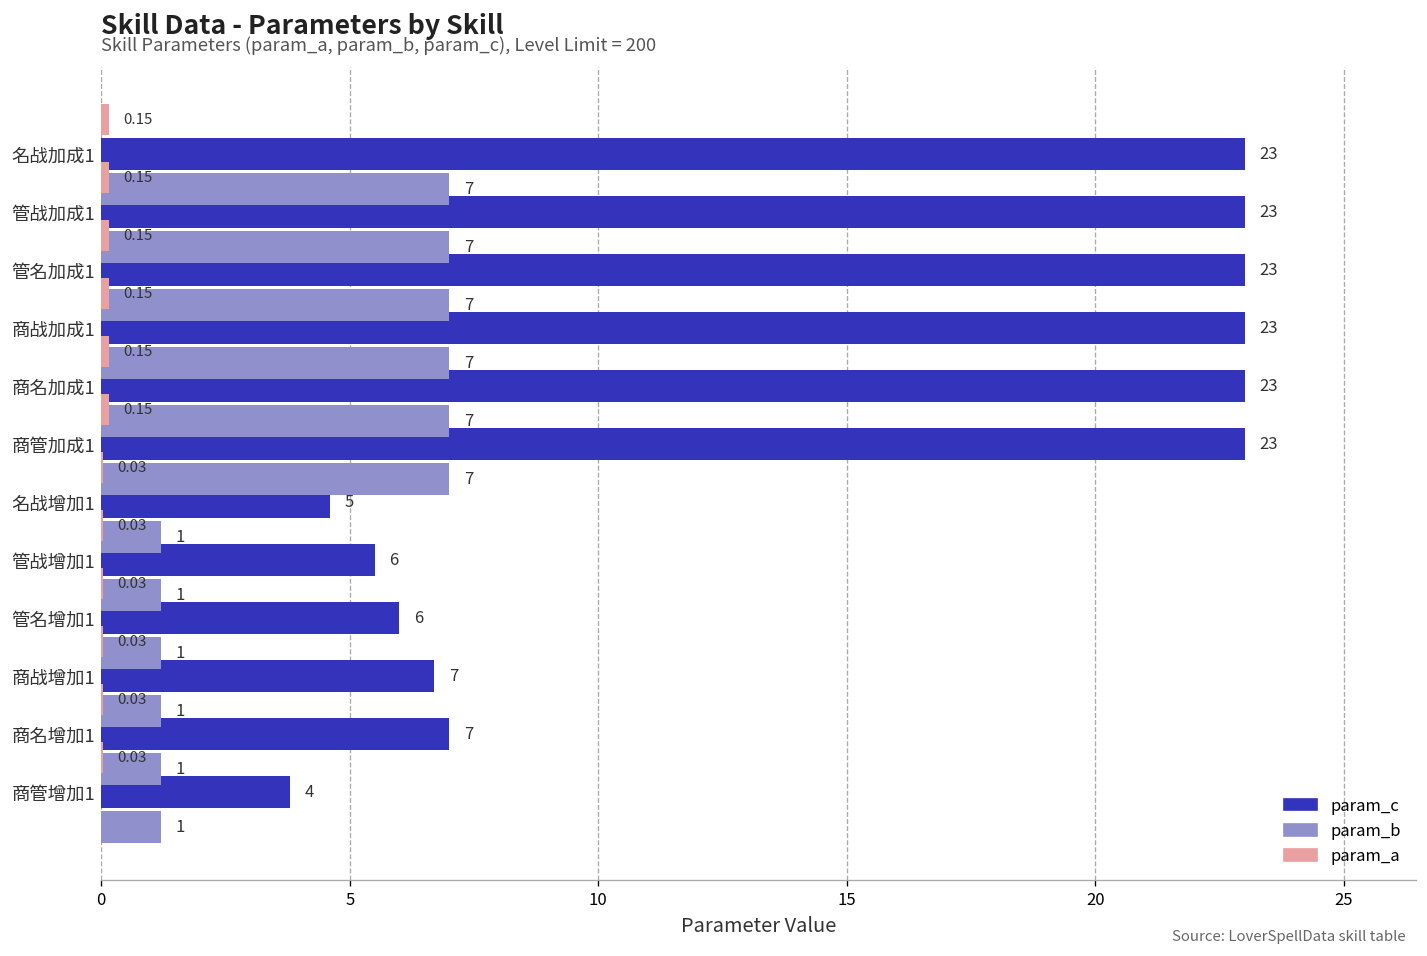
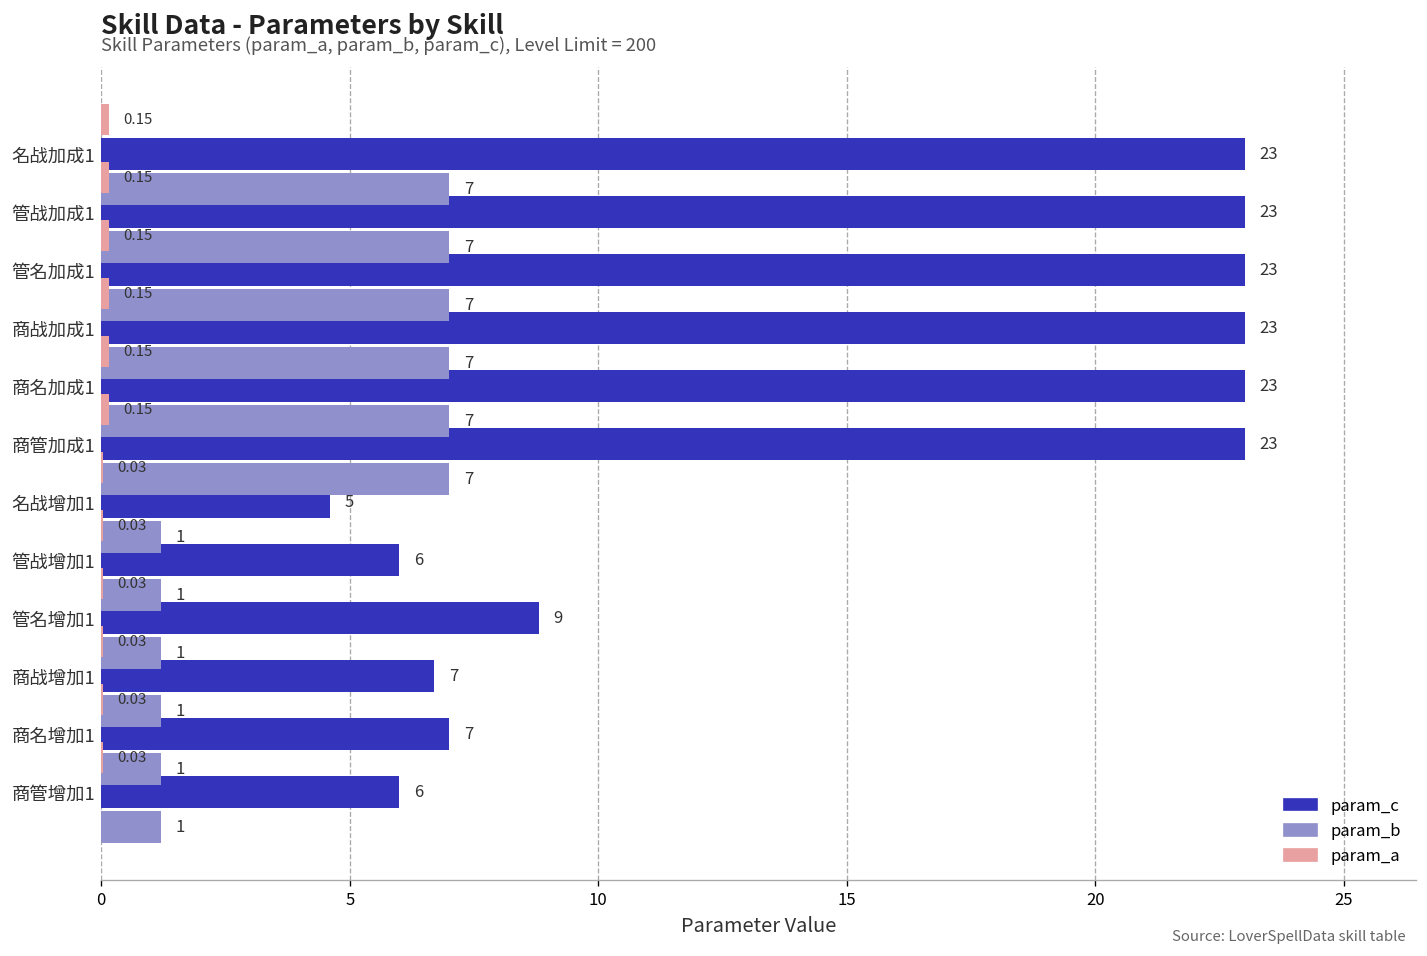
param_c, 管战增加1: 5.5 -> 6.0
param_c, 管名增加1: 6 -> 9
param_c, 商管增加1: 4 -> 6
